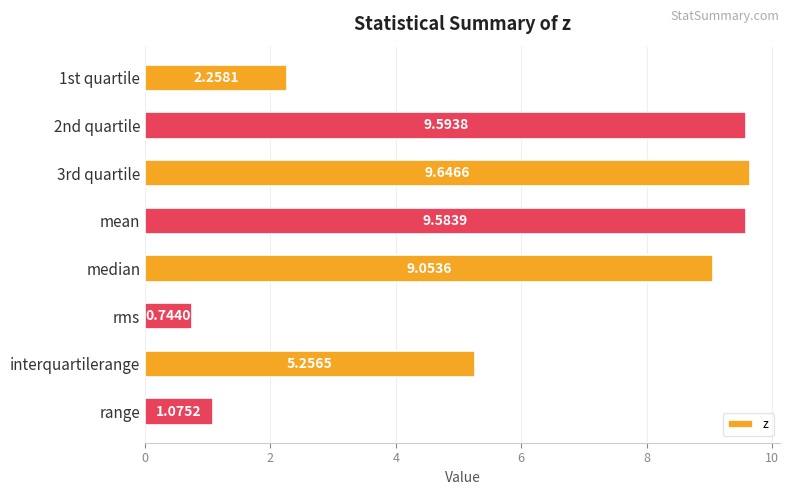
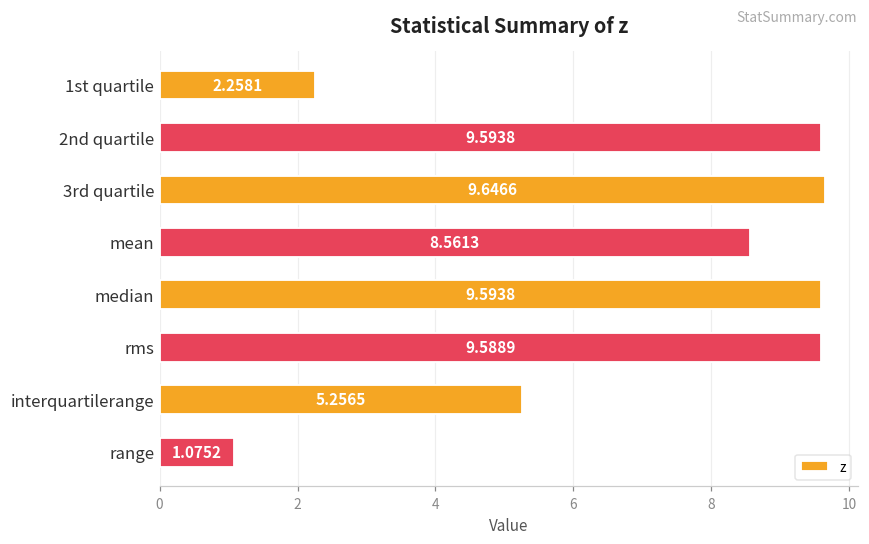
mean: 9.5839 -> 8.5613
median: 9.0536 -> 9.5938
rms: 0.7440 -> 9.5889
